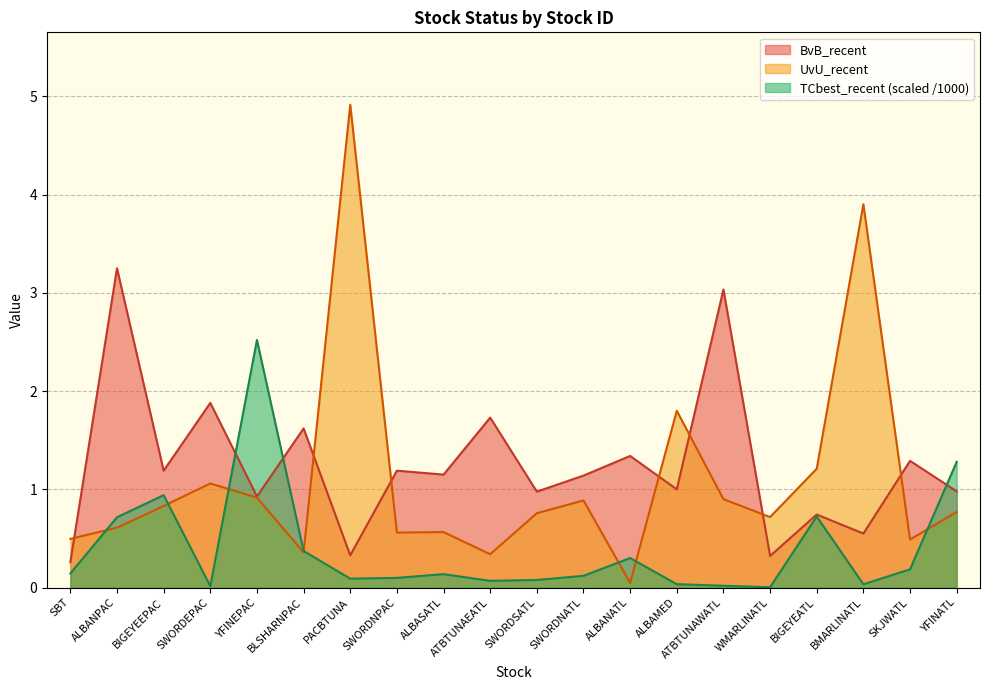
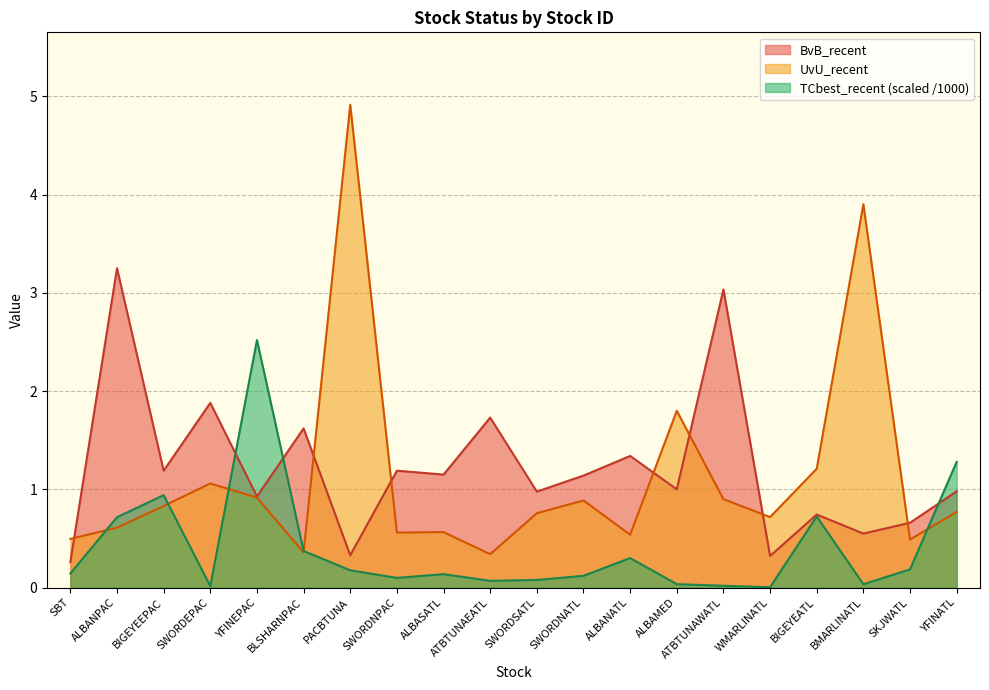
TCbest_recent (scaled /1000), PACBTUNA: 0.1 -> 0.2
UvU_recent, ALBANATL: 0.0 -> 0.5
BvB_recent, SKJWATL: 1.3 -> 0.7
